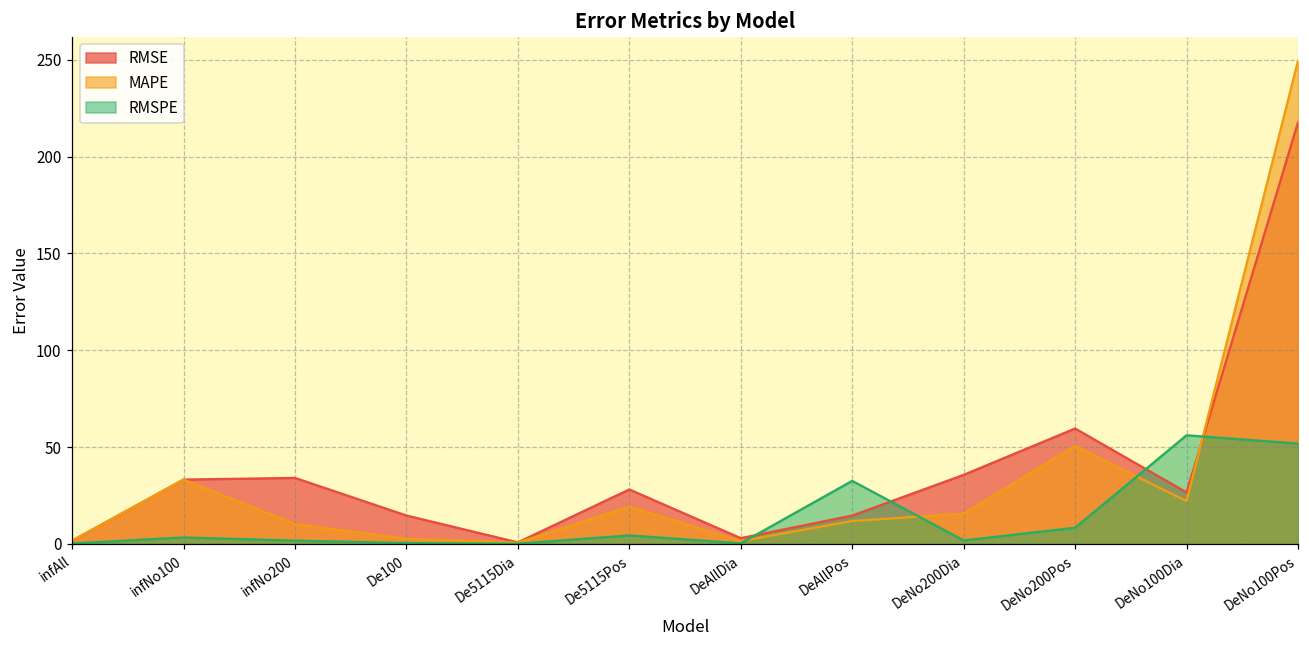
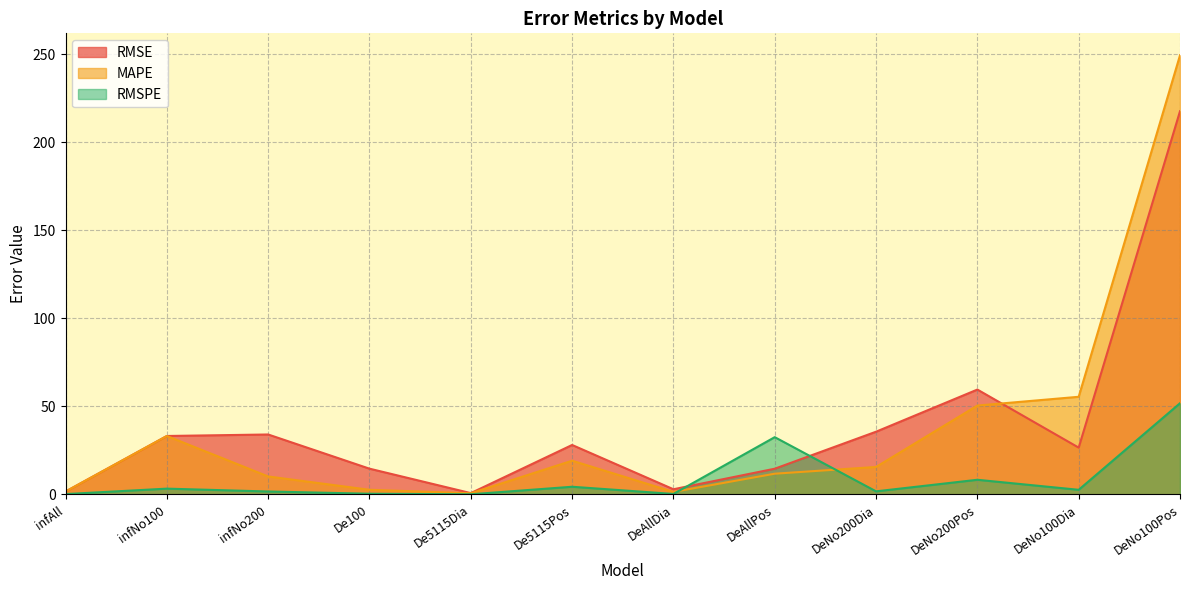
MAPE, DeNo100Dia: 22 -> 56
RMSPE, DeNo100Dia: 56 -> 3
